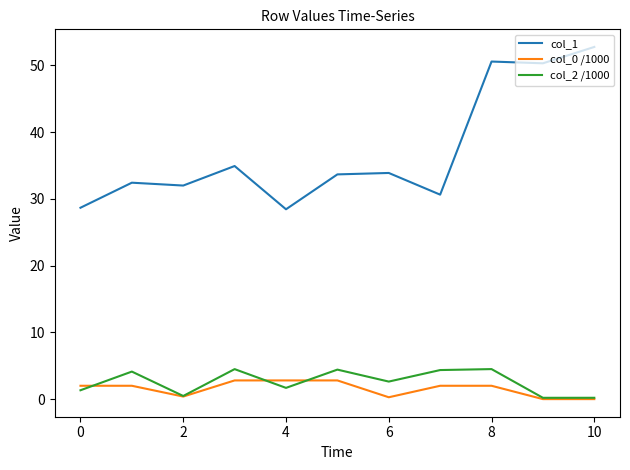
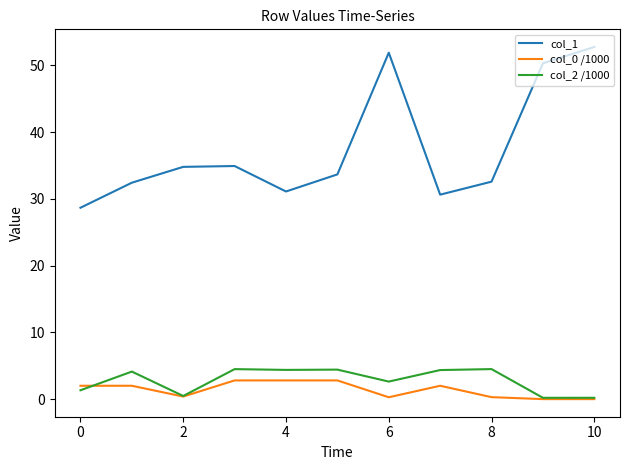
col_1, 2: 32 -> 35
col_1, 4: 28 -> 31
col_2 /1000, 4: 2 -> 4
col_1, 6: 34 -> 52
col_1, 8: 51 -> 33
col_0 /1000, 8: 2 -> 0
